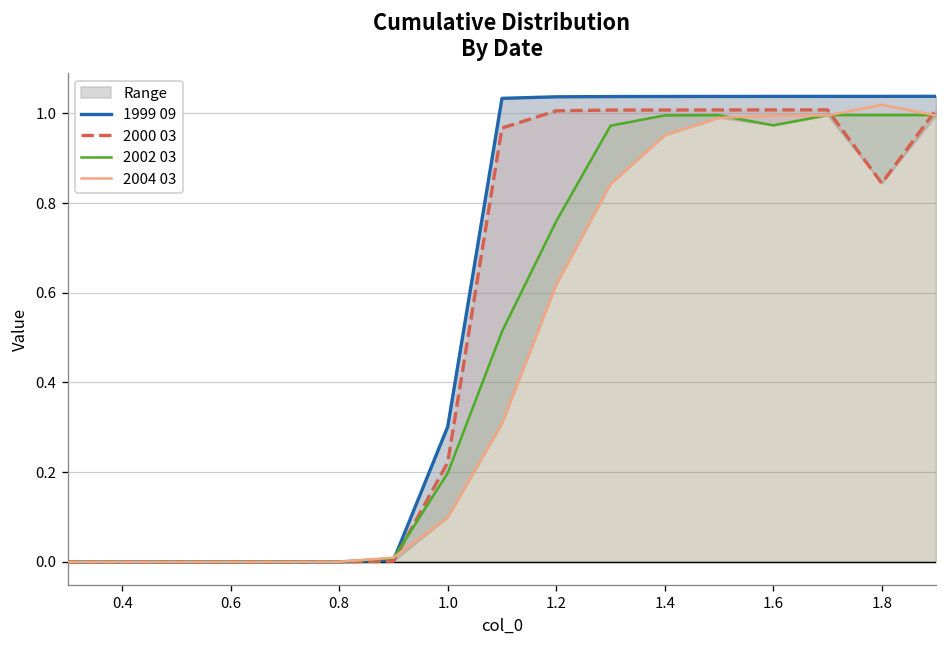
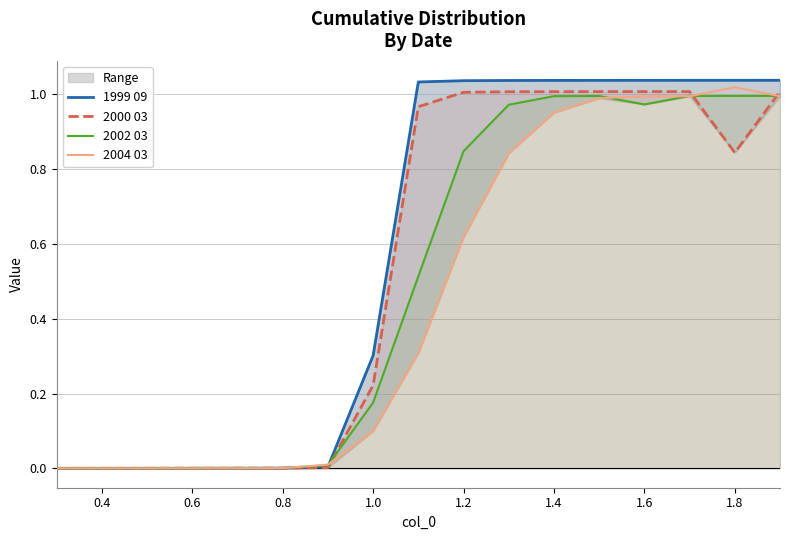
2002 03, 1.0: 0.20 -> 0.18
2002 03, 1.2: 0.76 -> 0.85
